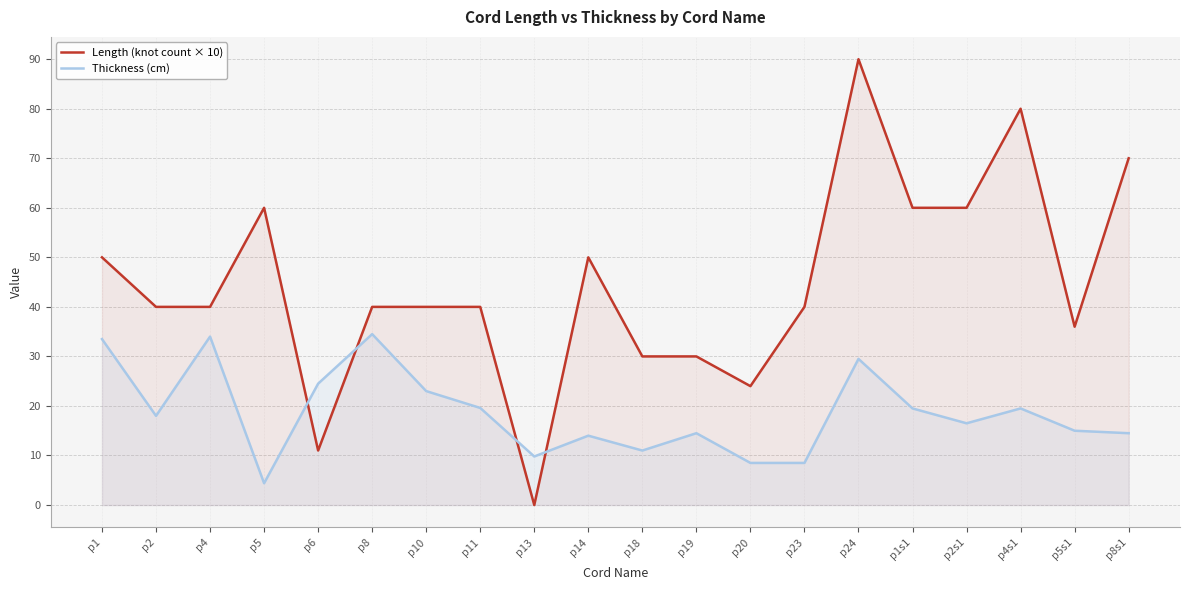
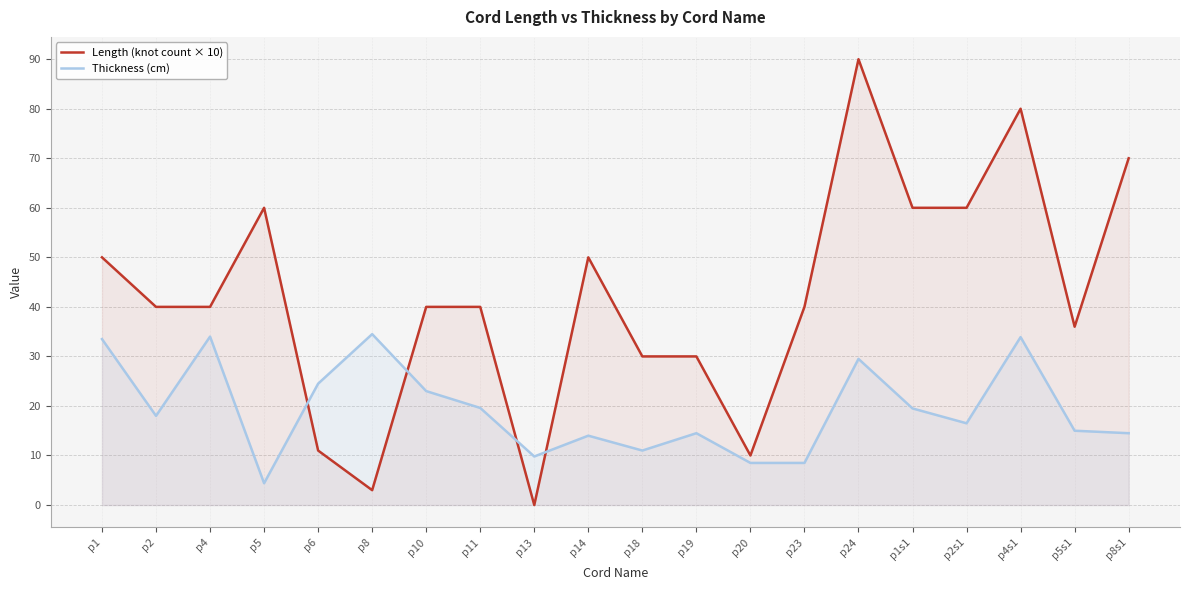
Length (knot count × 10), p8: 40 -> 3
Length (knot count × 10), p20: 24 -> 10
Thickness (cm), p4s1: 20 -> 34
